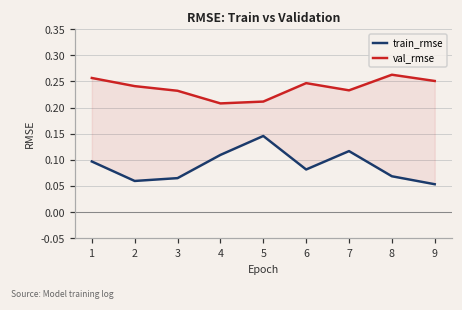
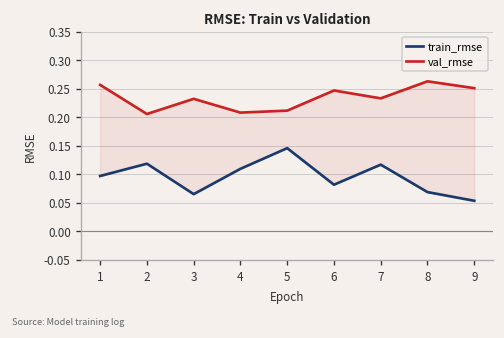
train_rmse, 2: 0.06 -> 0.12
val_rmse, 2: 0.24 -> 0.21
